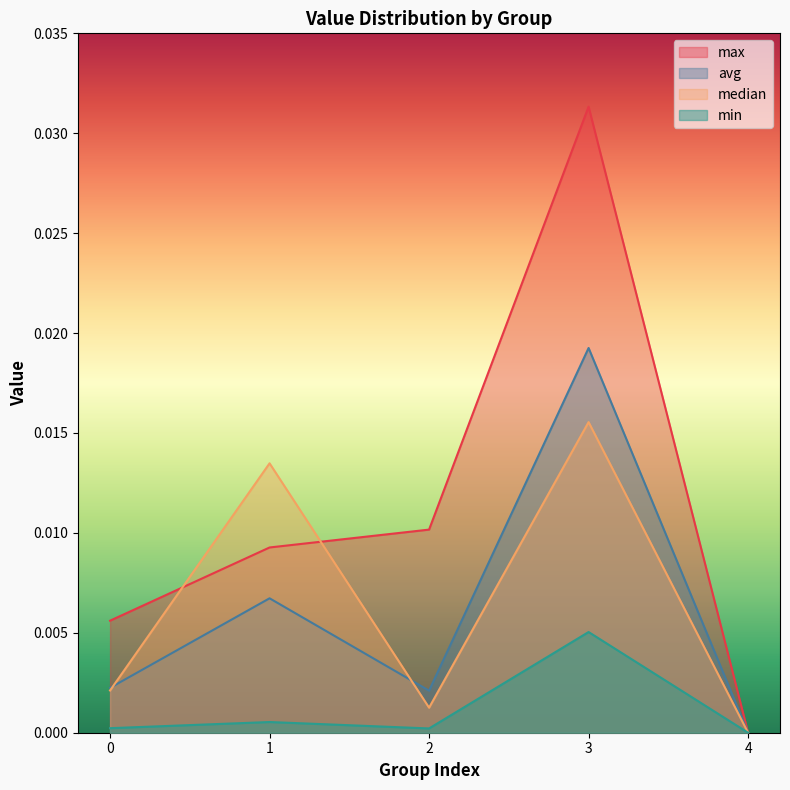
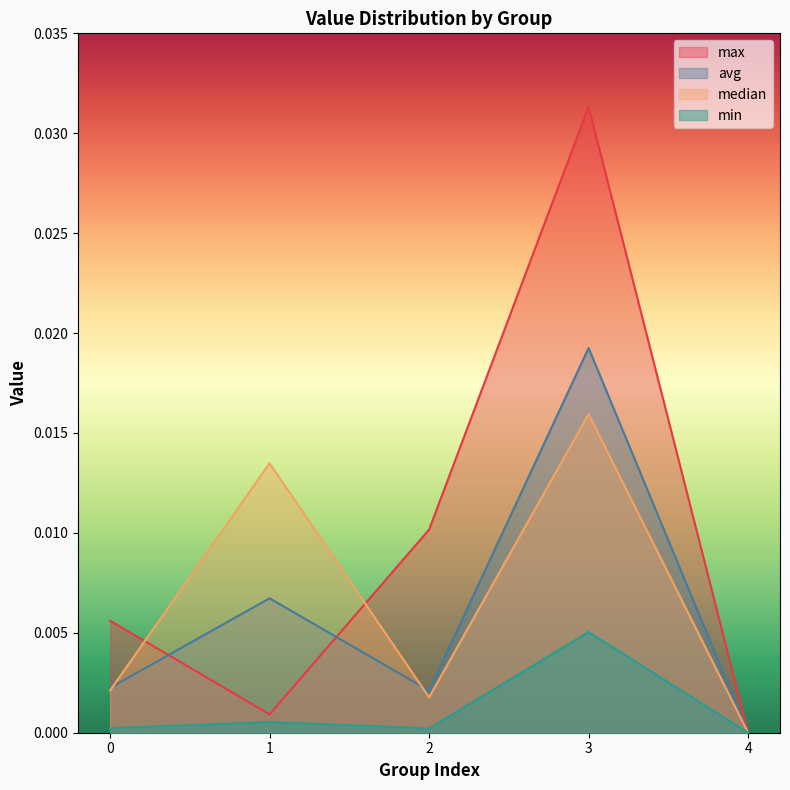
max, 1: 0.0093 -> 0.0009
median, 2: 0.0013 -> 0.0018
median, 3: 0.0155 -> 0.0159
